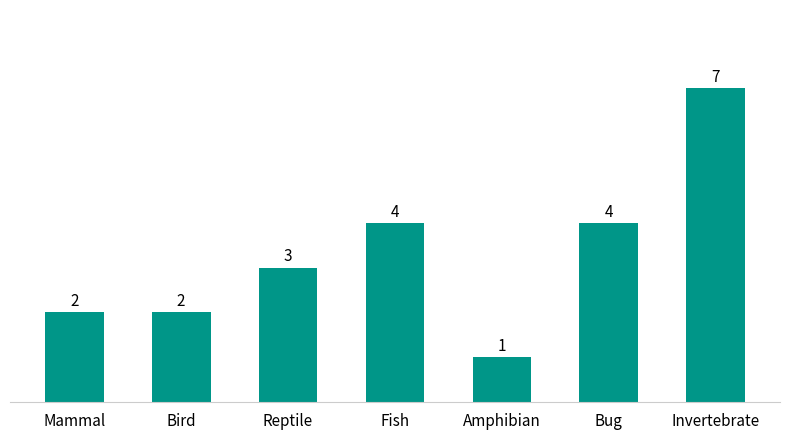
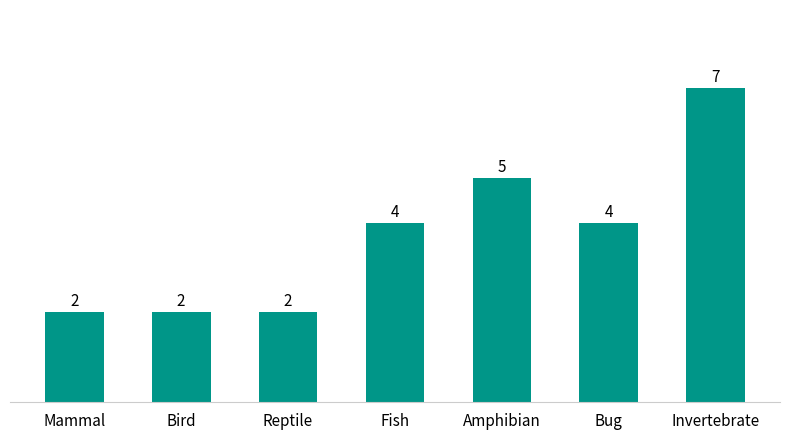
Reptile: 3 -> 2
Amphibian: 1 -> 5
